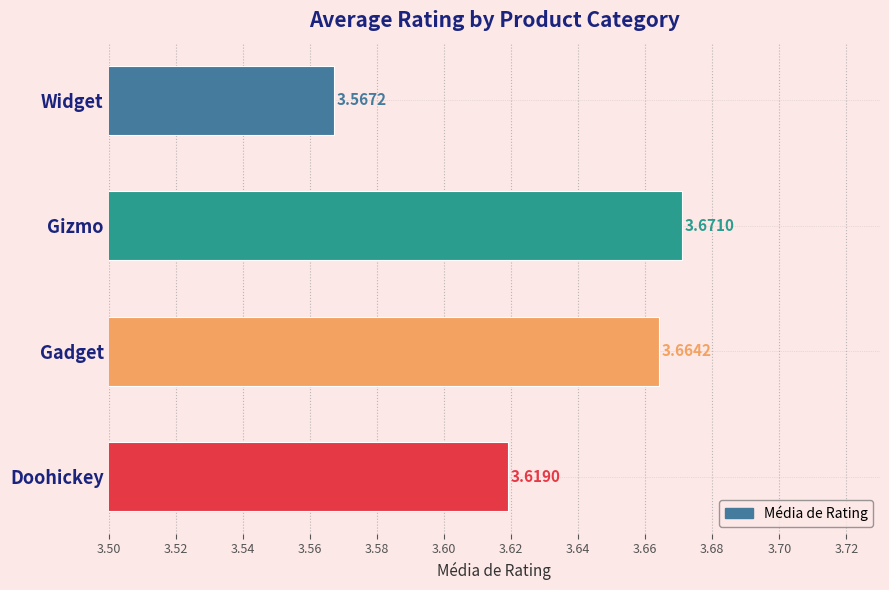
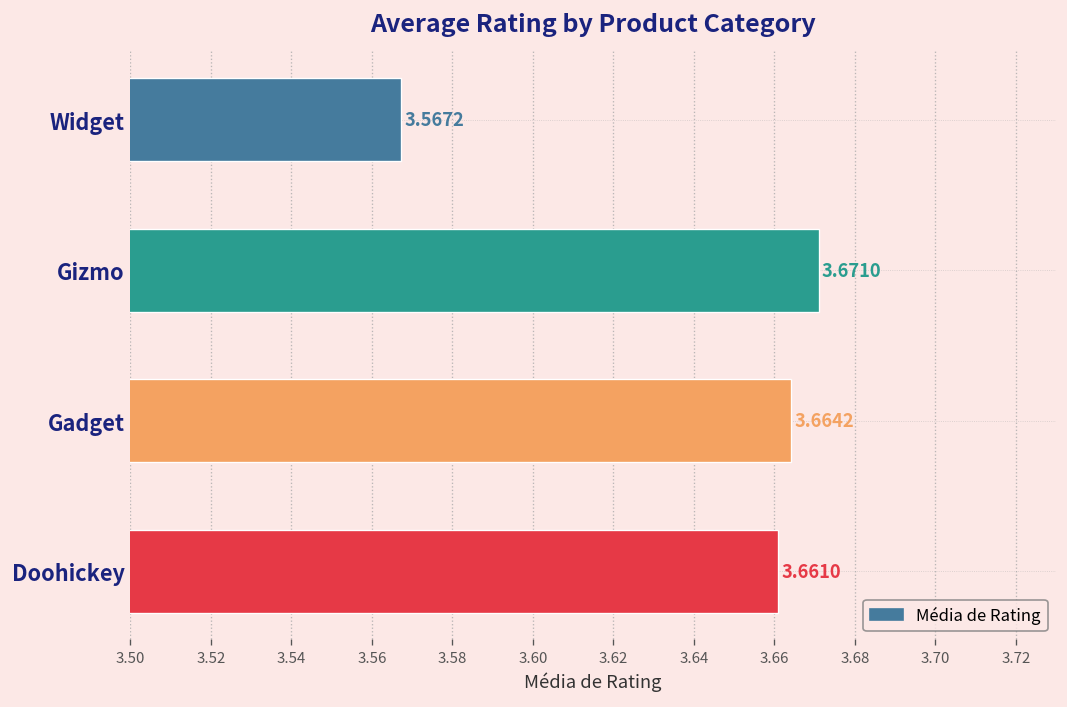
Doohickey: 3.6190 -> 3.6610
